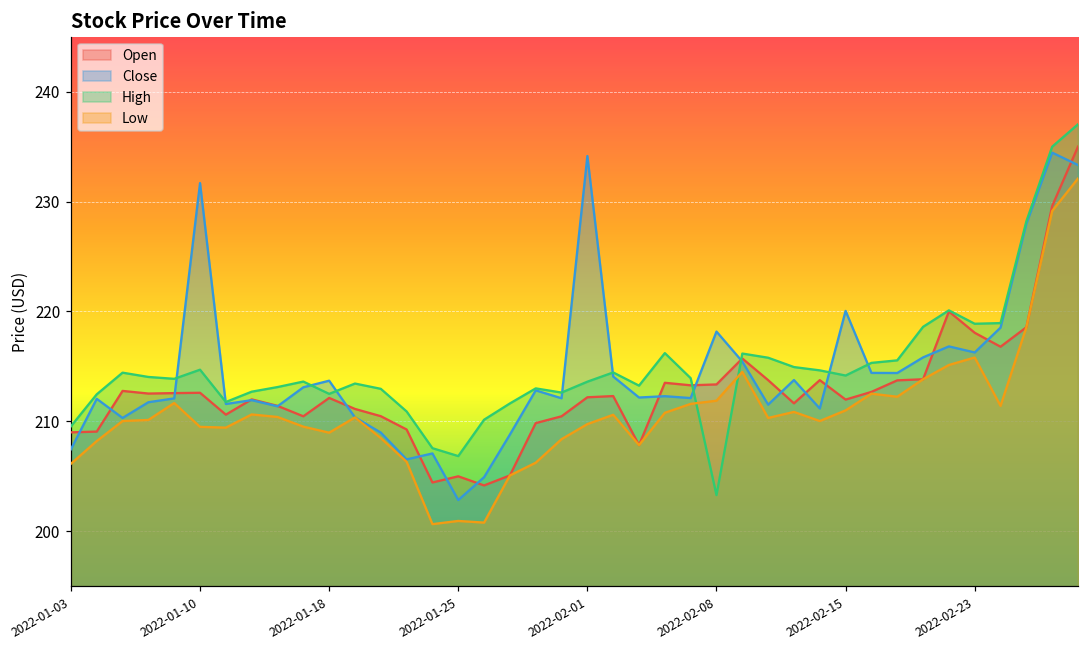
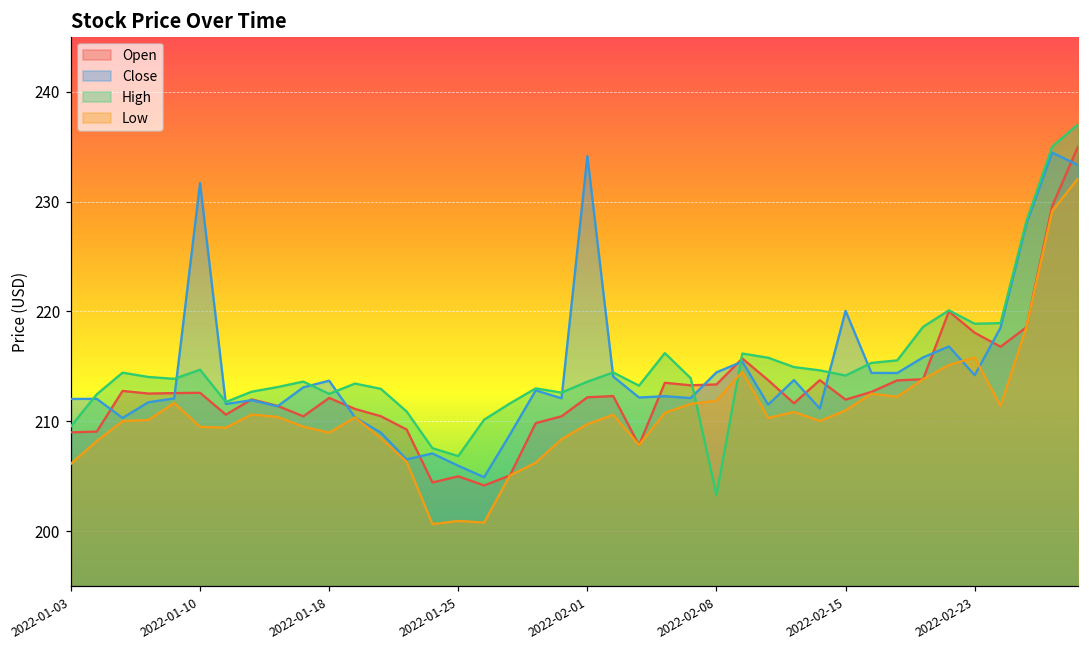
Close, 2022-01-03: 207 -> 212
Close, 2022-01-25: 203 -> 206
Close, 2022-02-08: 218 -> 214
Close, 2022-02-23: 216 -> 214
